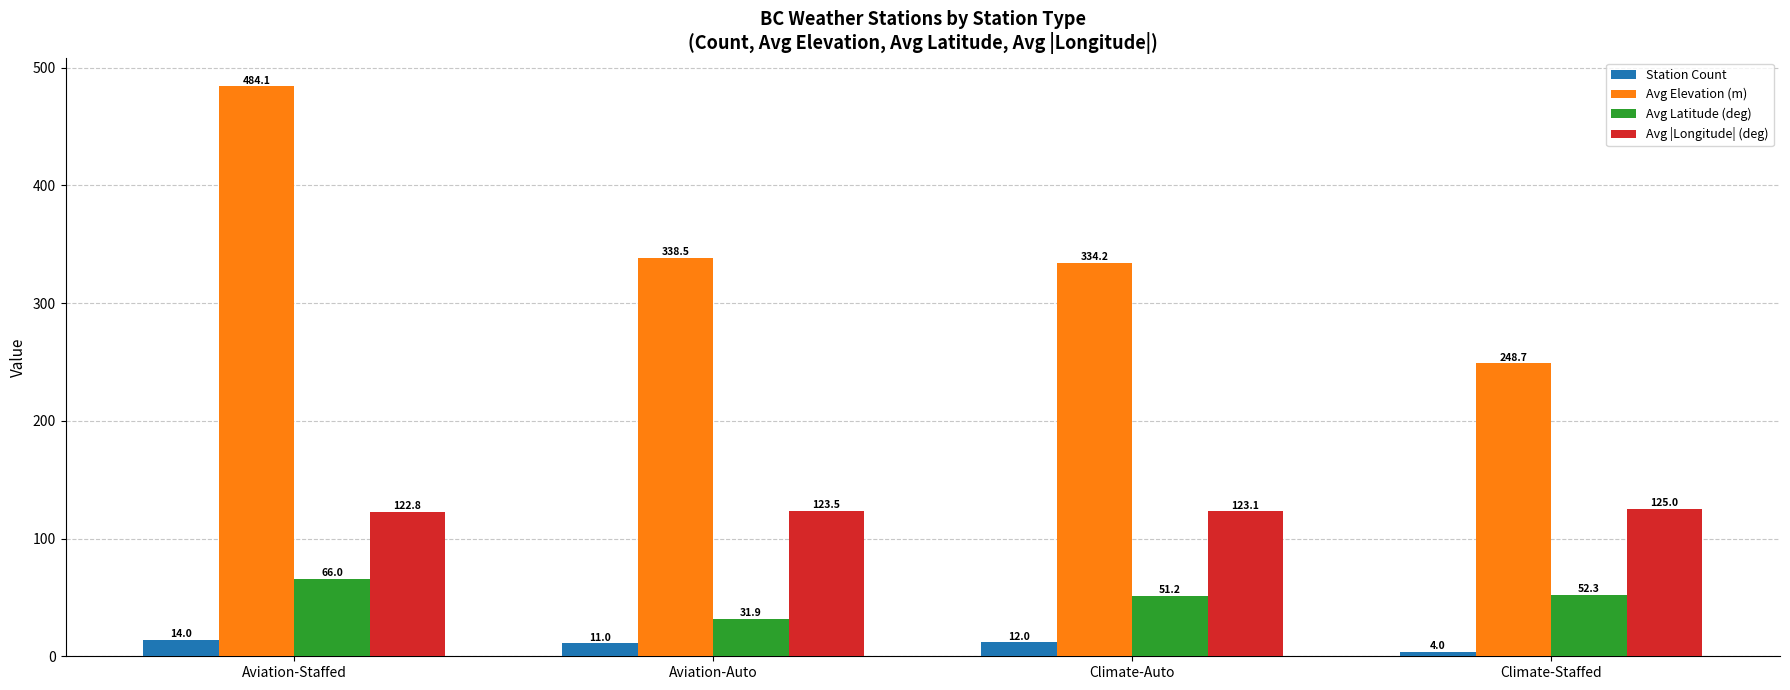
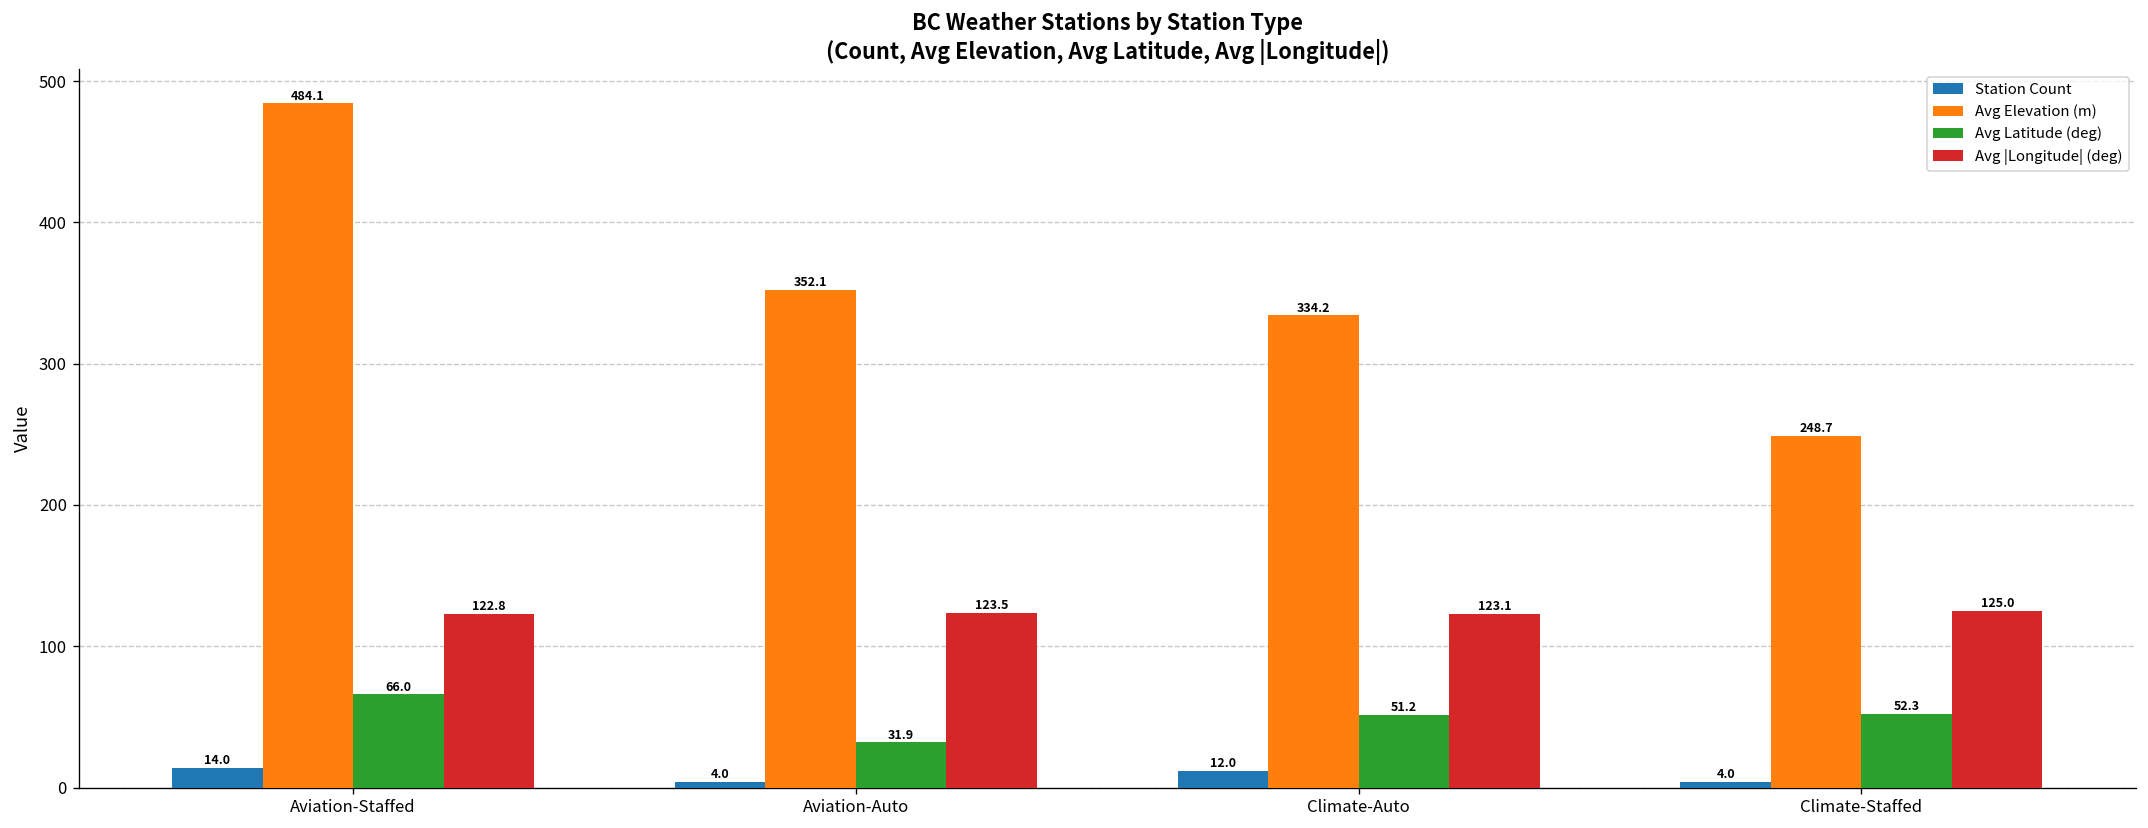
Station Count, Aviation-Auto: 11.0 -> 4.0
Avg Elevation (m), Aviation-Auto: 338.5 -> 352.1
